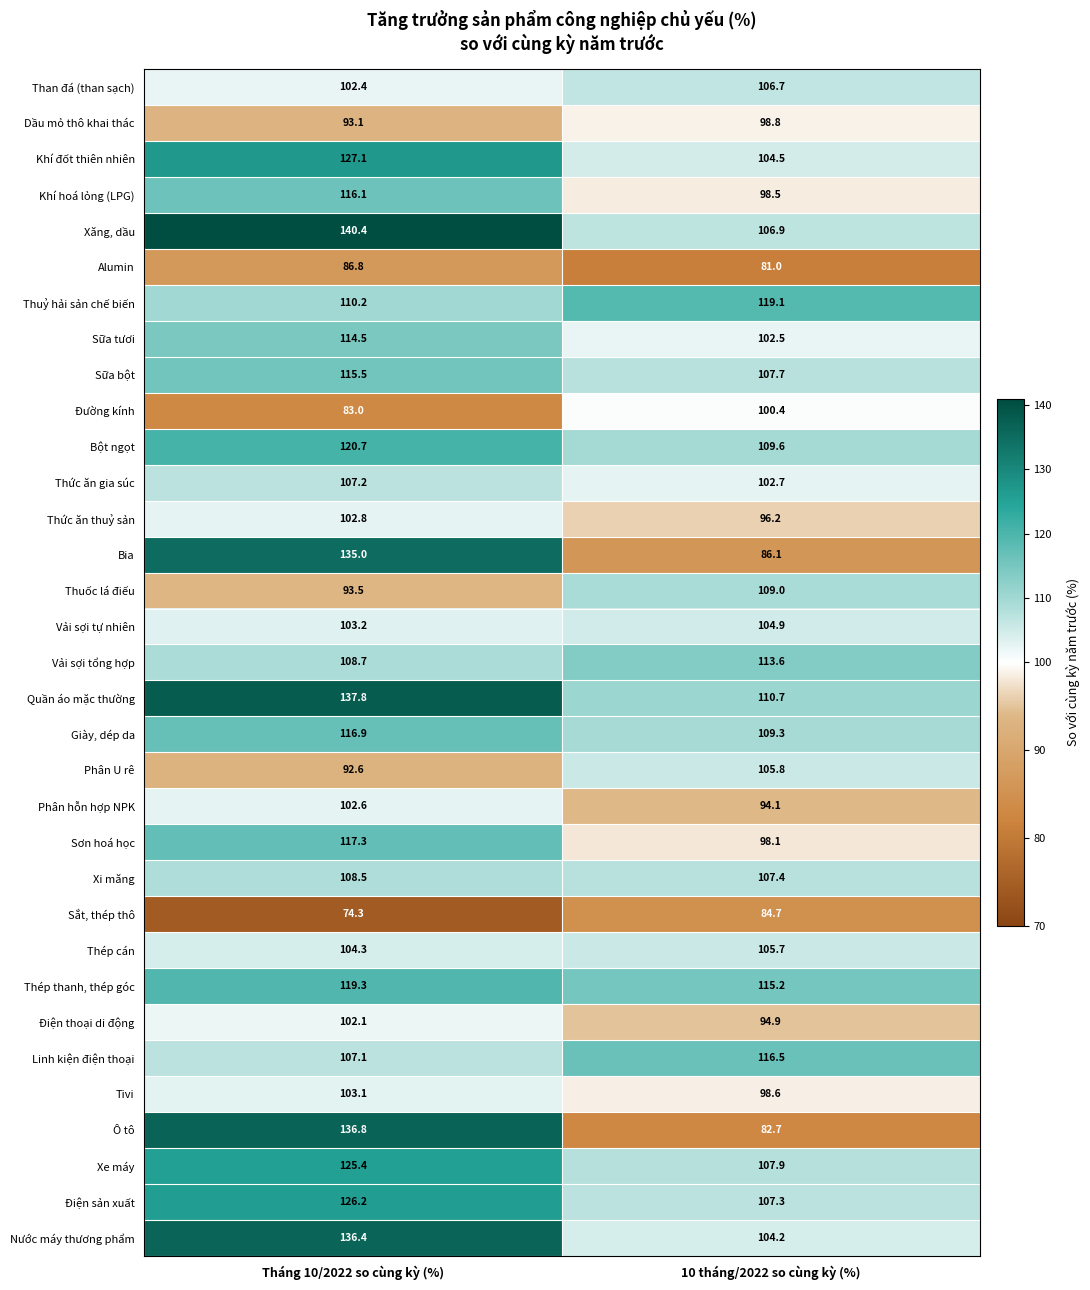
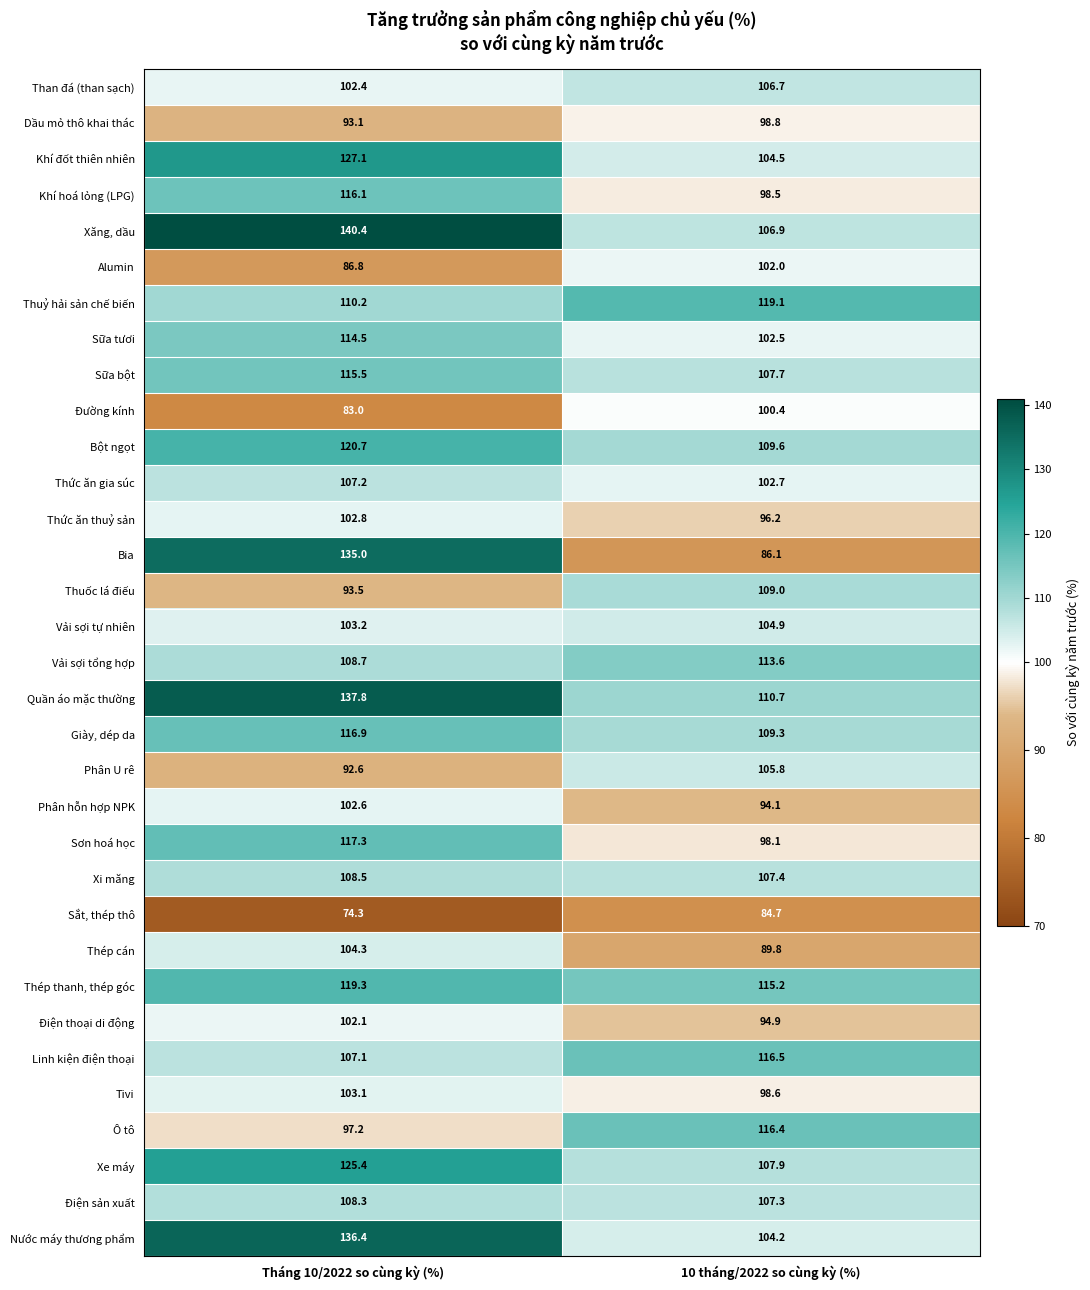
Alumin, 10 tháng/2022 so cùng kỳ (%): 81.0 -> 102.0
Thép cán, 10 tháng/2022 so cùng kỳ (%): 105.7 -> 89.8
Ô tô, Tháng 10/2022 so cùng kỳ (%): 136.8 -> 97.2
Ô tô, 10 tháng/2022 so cùng kỳ (%): 82.7 -> 116.4
Điện sản xuất, Tháng 10/2022 so cùng kỳ (%): 126.2 -> 108.3
